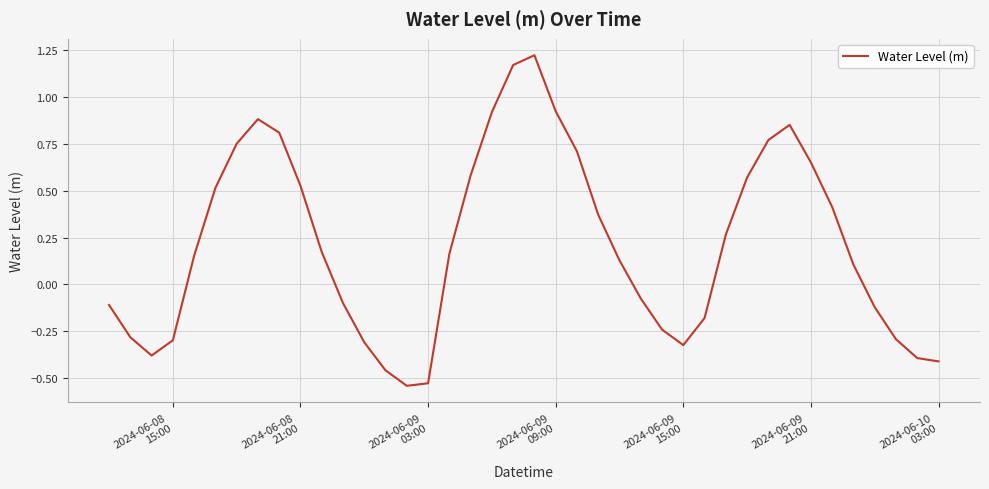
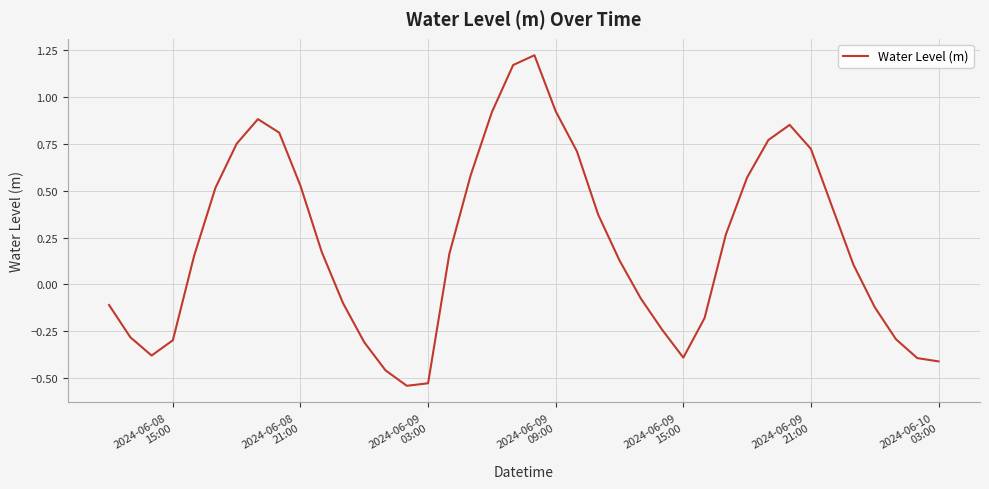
2024-06-09 15:00: -0.32 -> -0.39
2024-06-09 21:00: 0.65 -> 0.72
